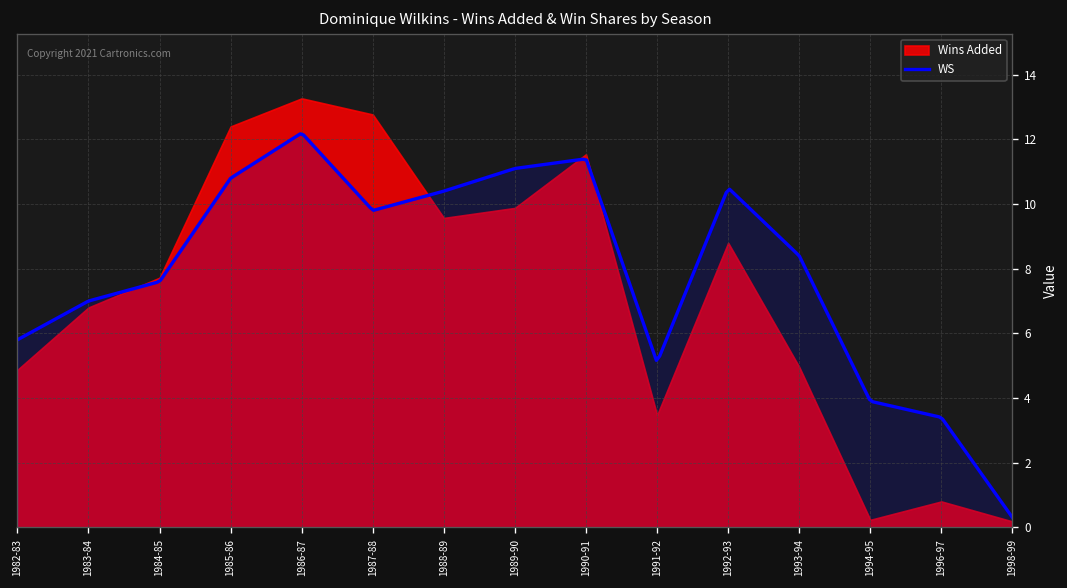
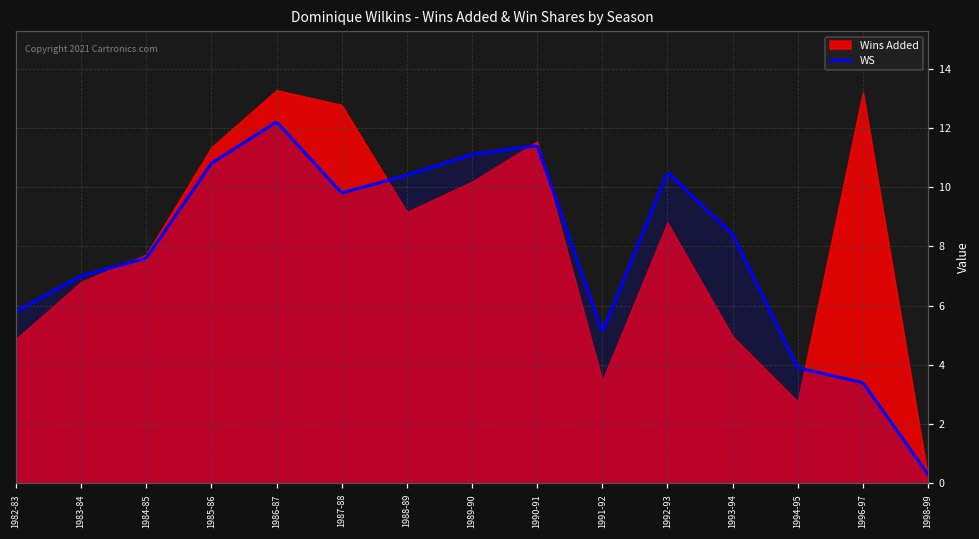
Wins Added, 1985-86: 12.4 -> 11.3
Wins Added, 1988-89: 9.6 -> 9.2
Wins Added, 1989-90: 9.9 -> 10.2
Wins Added, 1994-95: 0.2 -> 2.8
Wins Added, 1996-97: 0.8 -> 13.2
